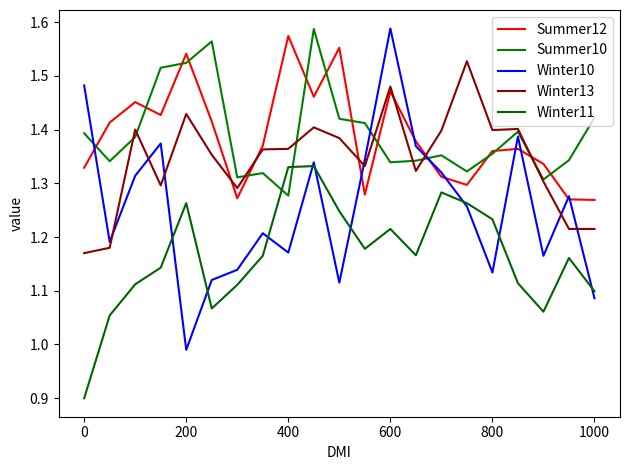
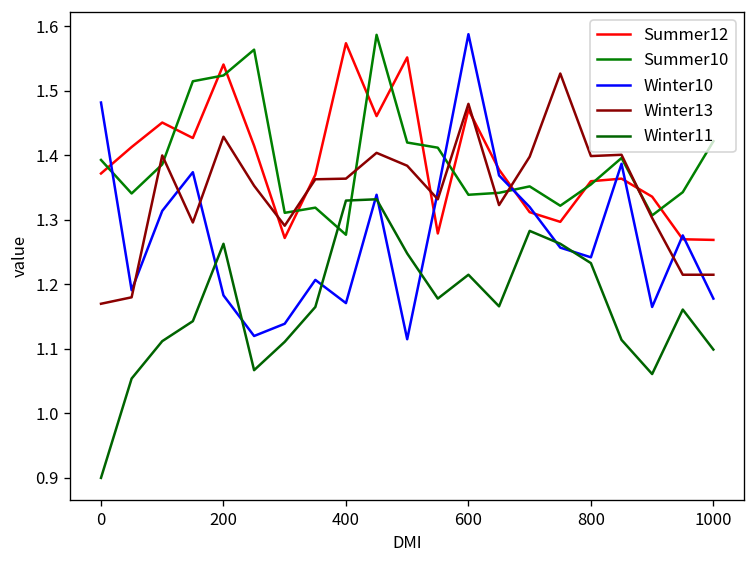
Summer12, 0: 1.33 -> 1.37
Winter10, 200: 0.99 -> 1.18
Winter10, 800: 1.13 -> 1.24
Winter10, 1000: 1.09 -> 1.18
